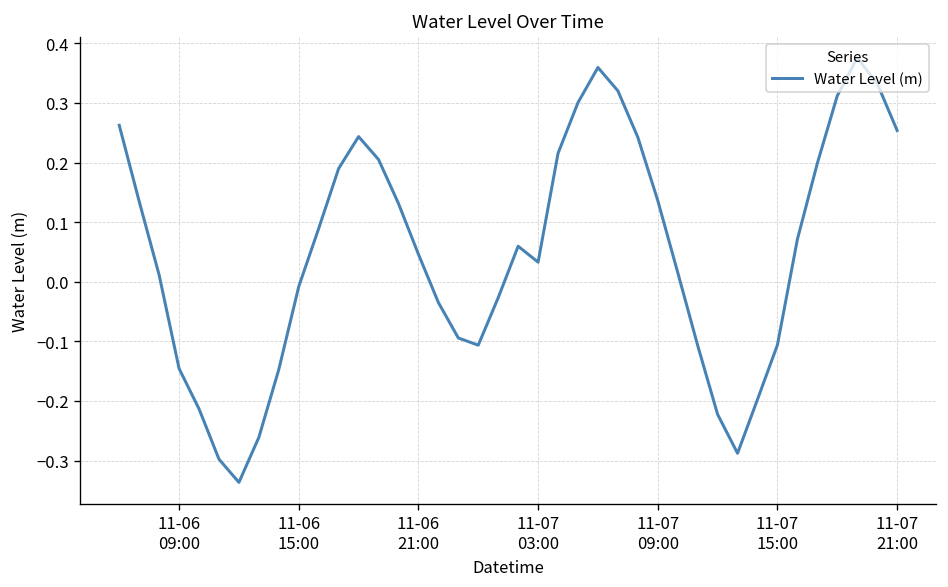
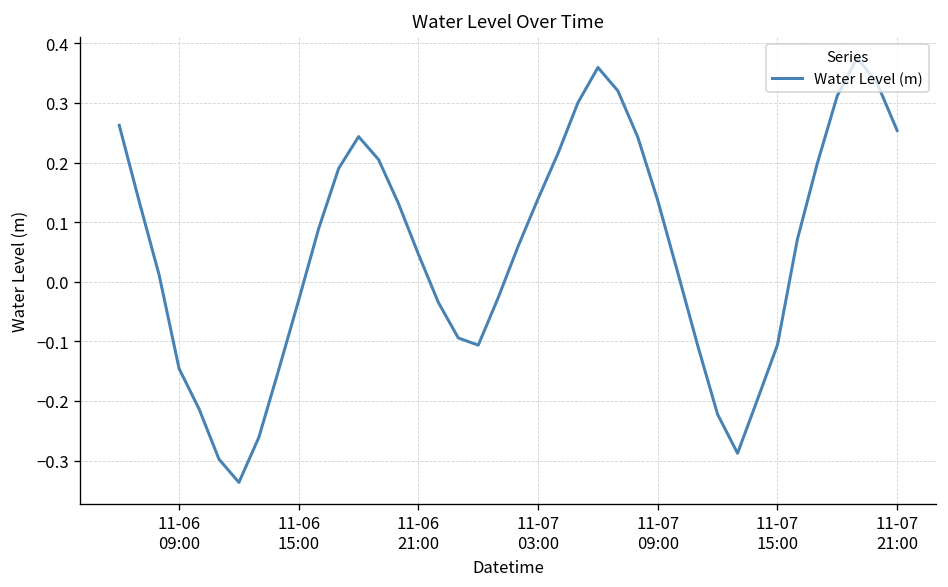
11-06 15:00: -0.01 -> -0.03
11-07 03:00: 0.03 -> 0.14
